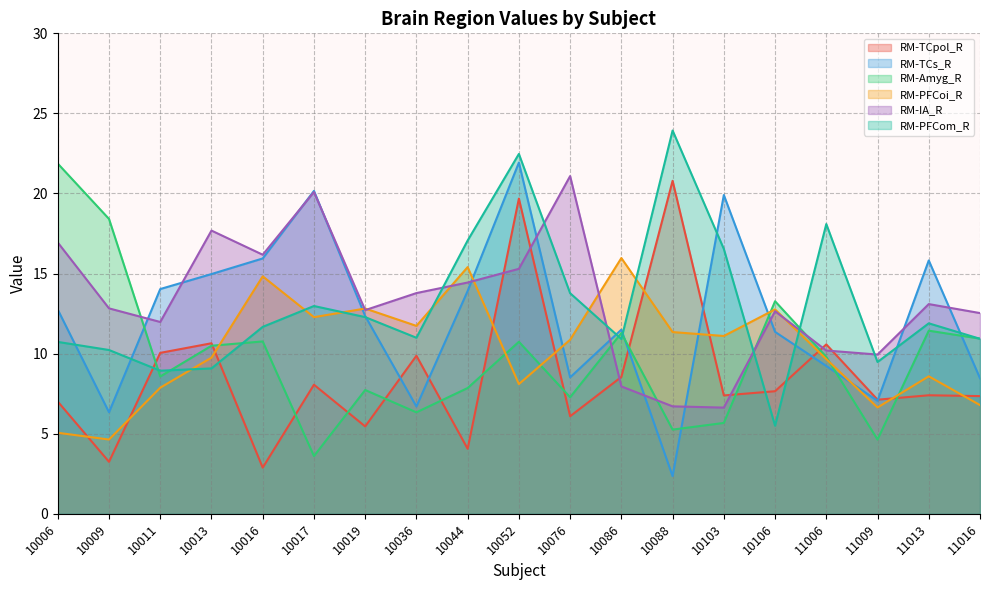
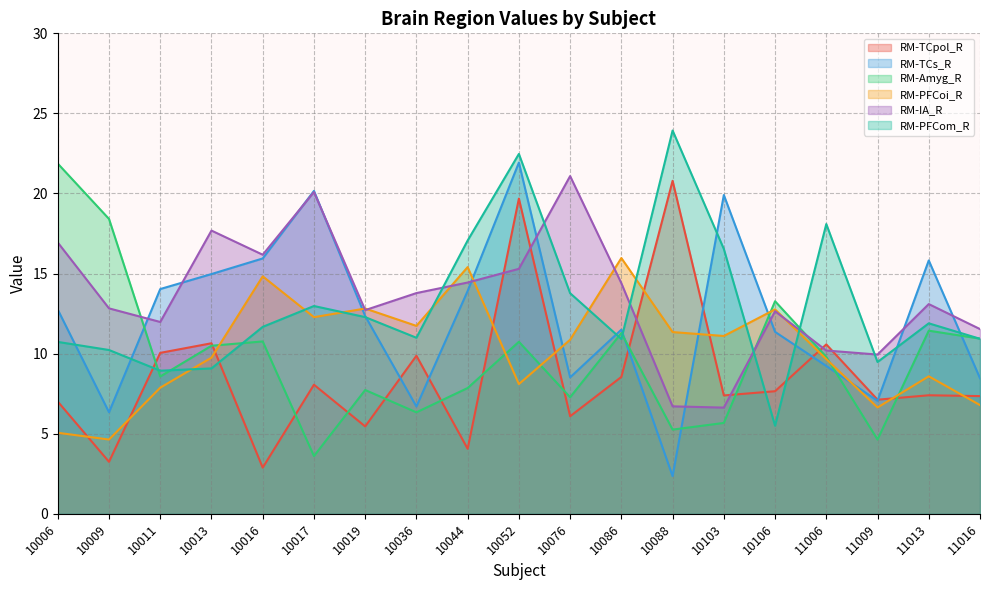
RM-IA_R, 10086: 8.0 -> 14.4
RM-IA_R, 11016: 12.5 -> 11.5
